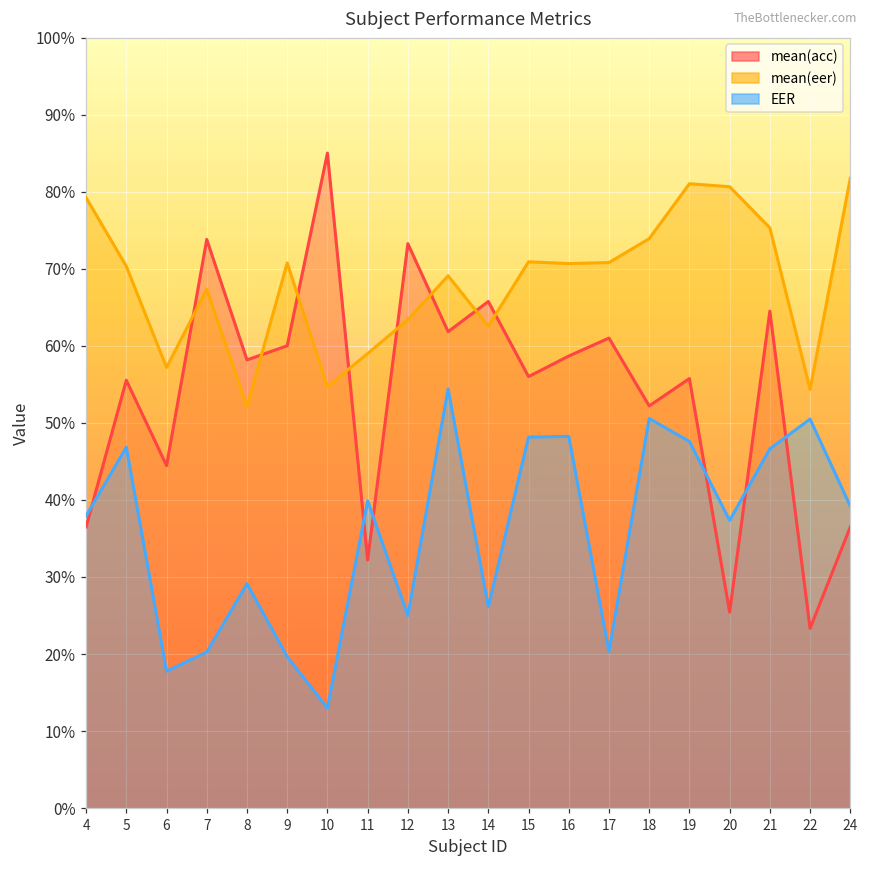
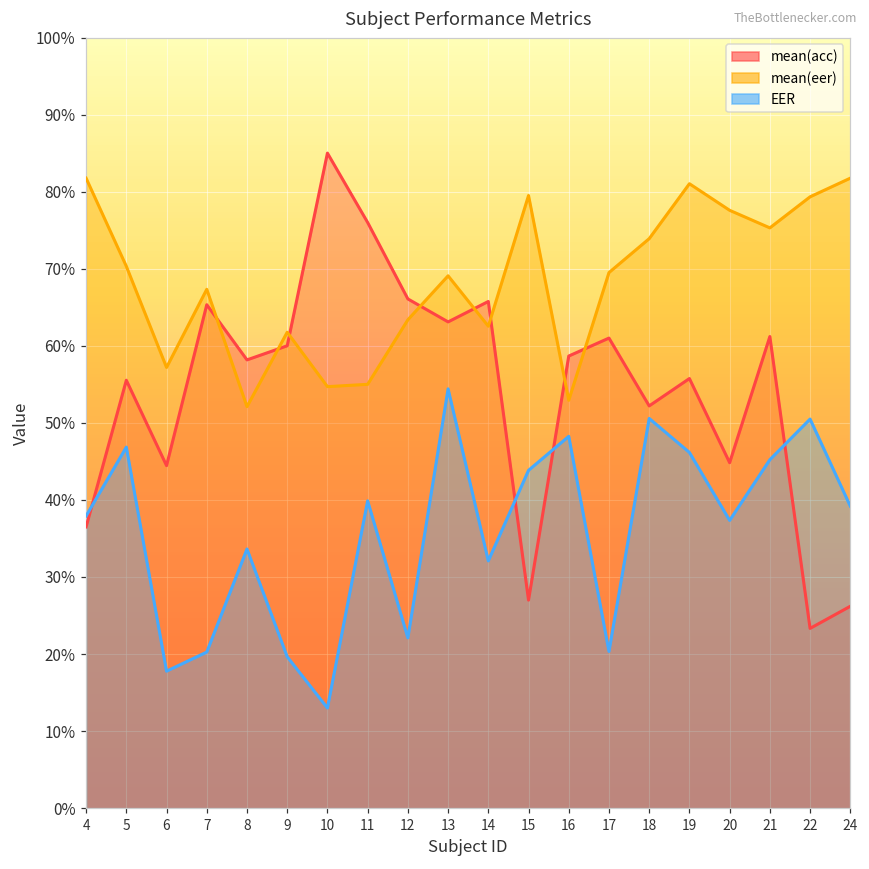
mean(eer), 4: 79% -> 82%
mean(acc), 7: 74% -> 65%
EER, 8: 29% -> 34%
mean(eer), 9: 71% -> 62%
mean(acc), 11: 32% -> 76%
mean(eer), 11: 59% -> 55%
mean(acc), 12: 73% -> 66%
EER, 12: 25% -> 22%
mean(acc), 13: 62% -> 63%
EER, 14: 26% -> 32%
mean(acc), 15: 56% -> 27%
mean(eer), 15: 71% -> 80%
EER, 15: 48% -> 44%
mean(eer), 16: 71% -> 53%
mean(eer), 17: 71% -> 70%
EER, 19: 48% -> 46%
mean(acc), 20: 25% -> 45%
mean(eer), 20: 81% -> 78%
mean(acc), 21: 65% -> 61%
EER, 21: 47% -> 45%
mean(eer), 22: 54% -> 79%
mean(acc), 24: 37% -> 26%
